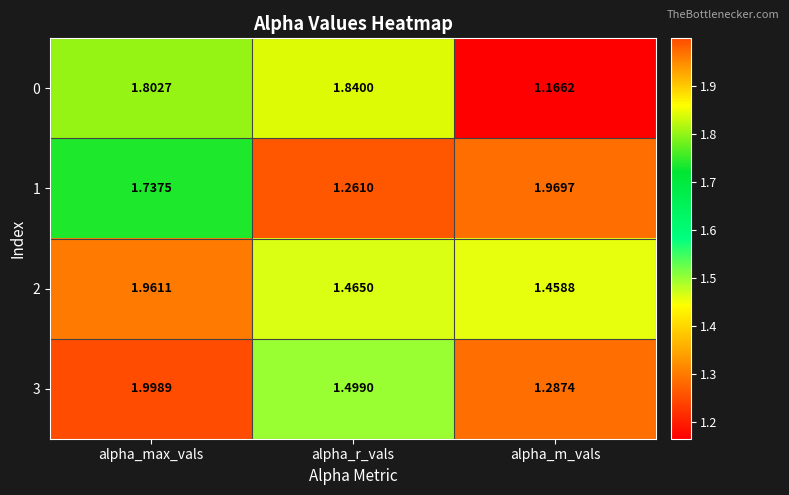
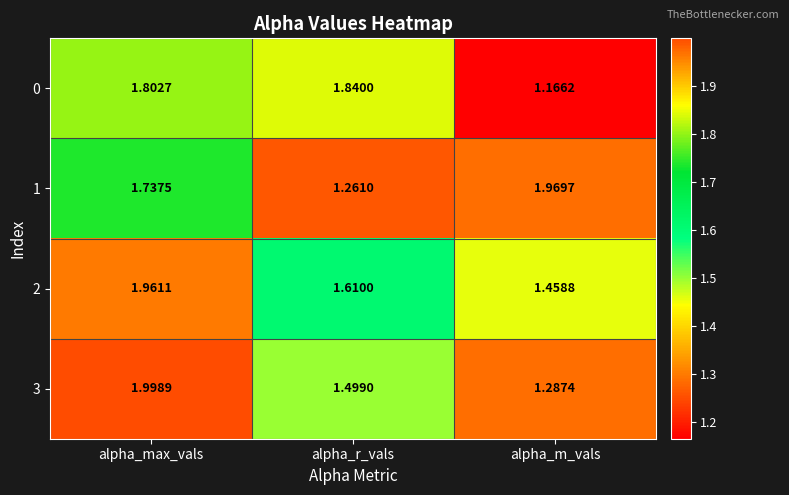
2, alpha_r_vals: 1.4650 -> 1.6100
